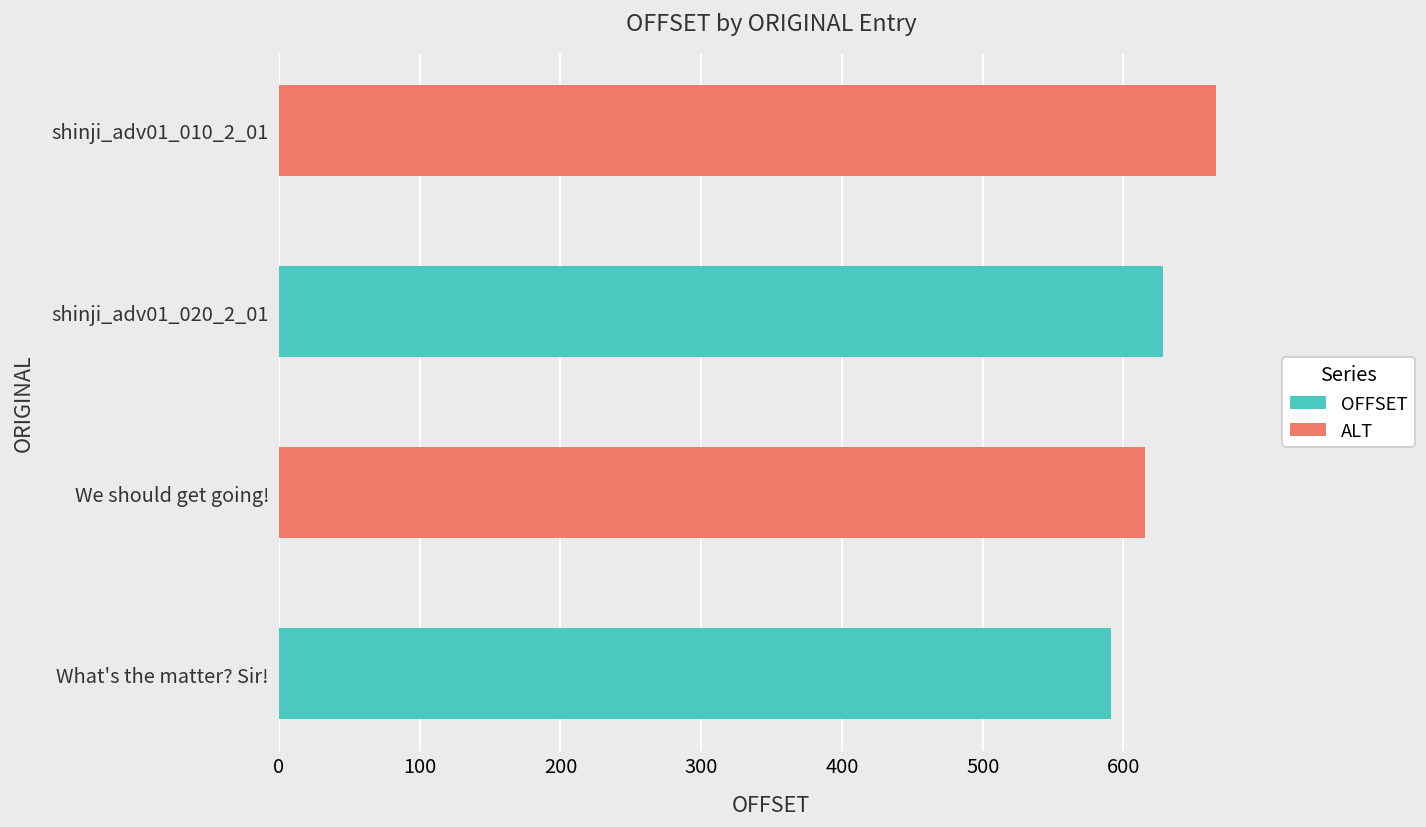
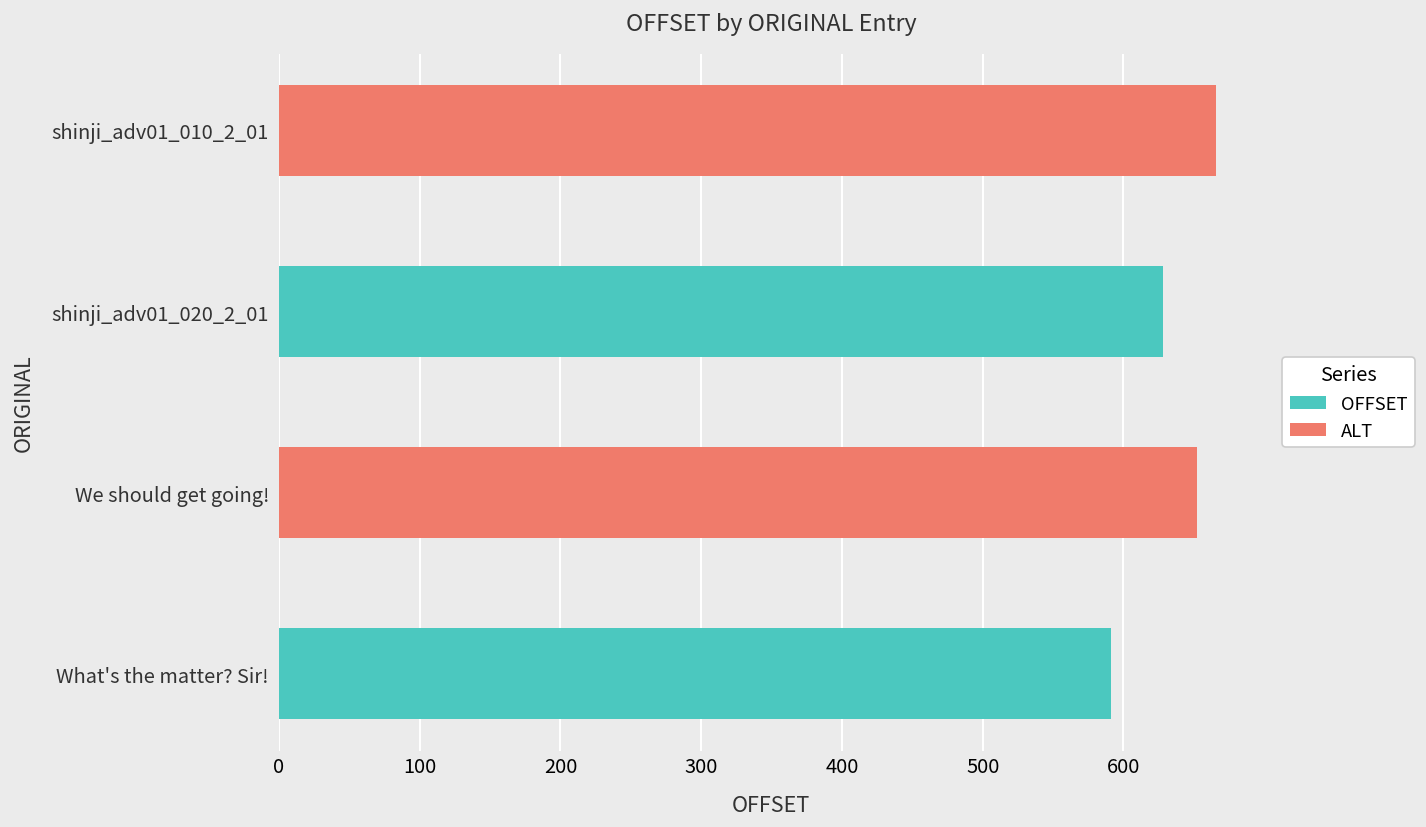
OFFSET, We should get going!: 615 -> 652
